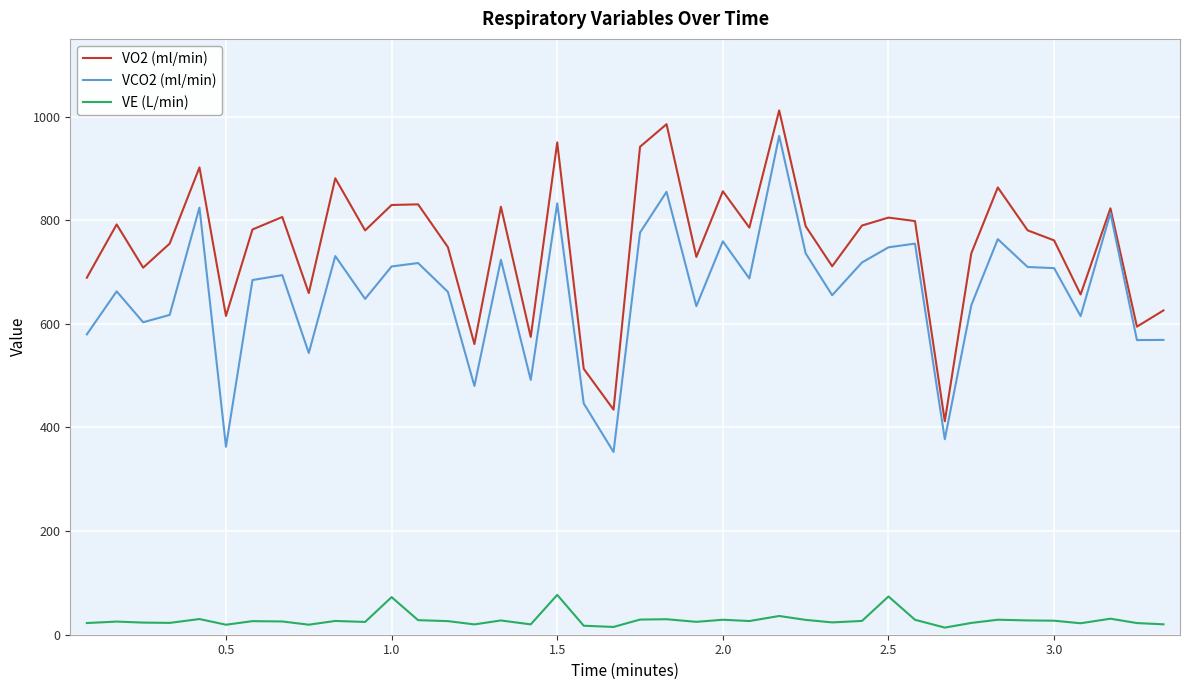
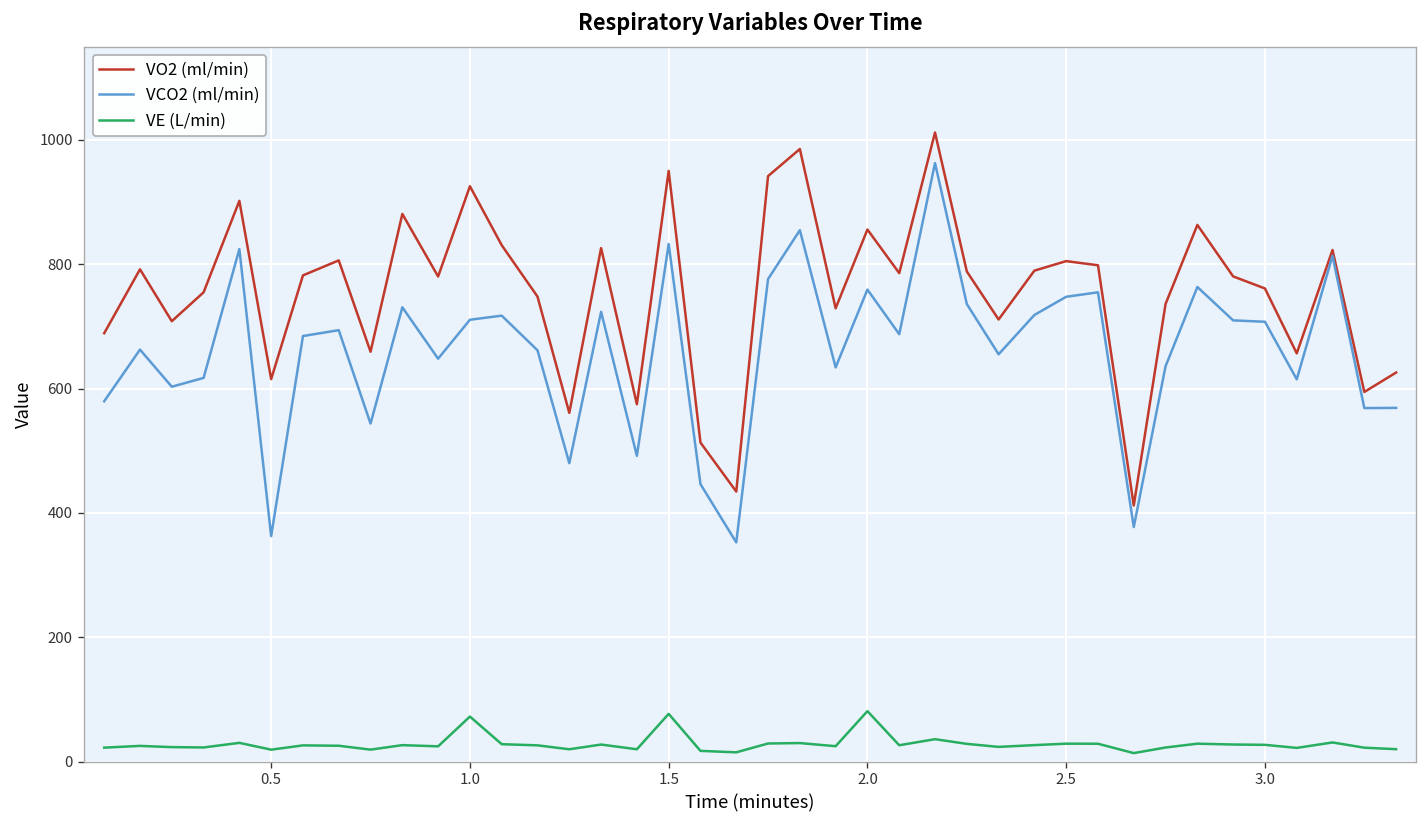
VO2 (ml/min), 1.0: 830 -> 930
VE (L/min), 2.0: 30 -> 80
VE (L/min), 2.5: 70 -> 30
